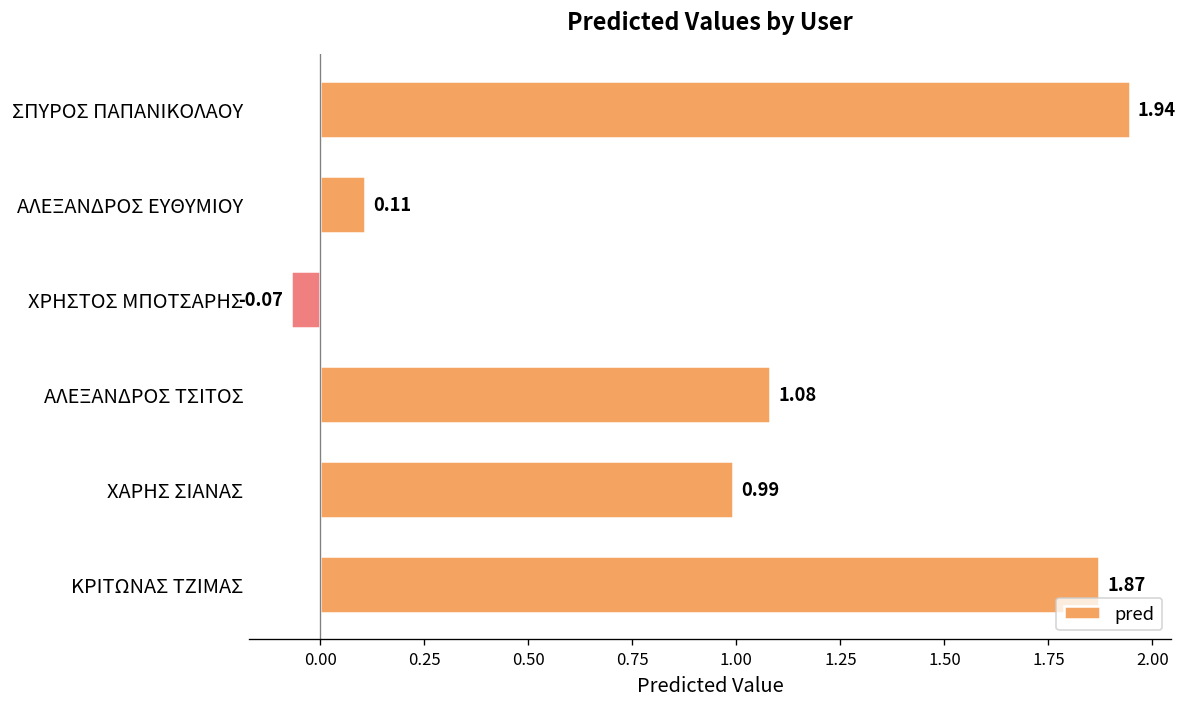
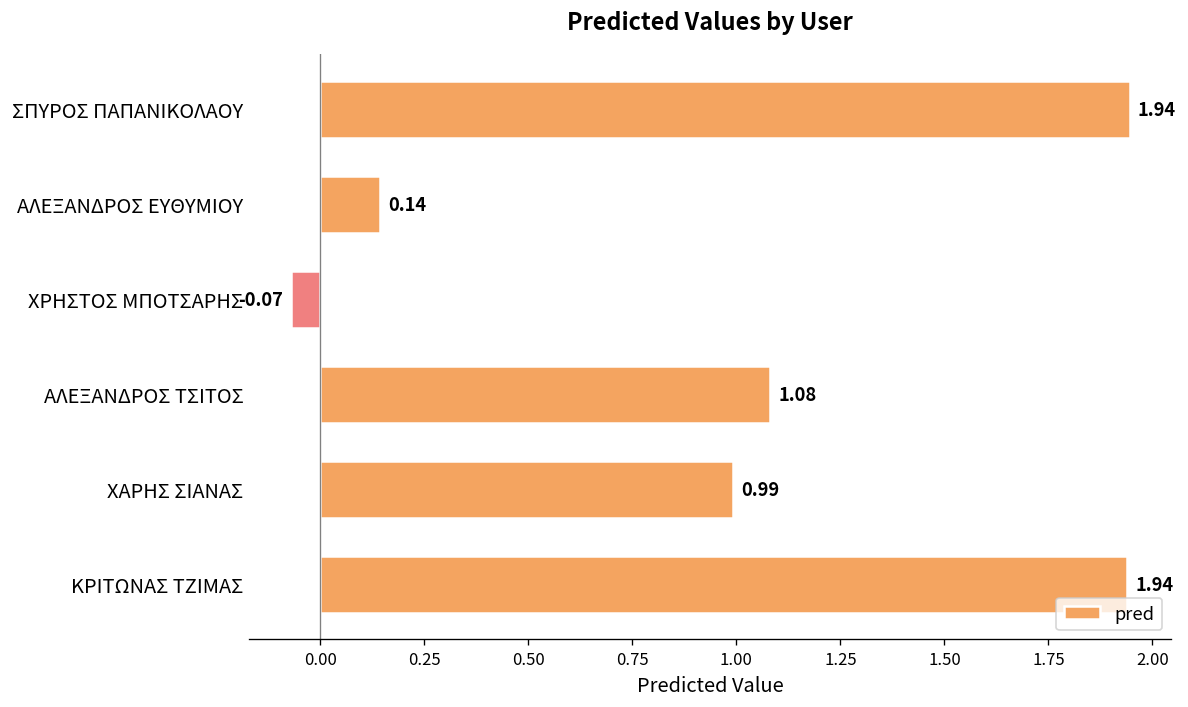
ΑΛΕΞΑΝΔΡΟΣ ΕΥΘΥΜΙΟΥ: 0.11 -> 0.14
ΚΡΙΤΩΝΑΣ ΤΖΙΜΑΣ: 1.87 -> 1.94
